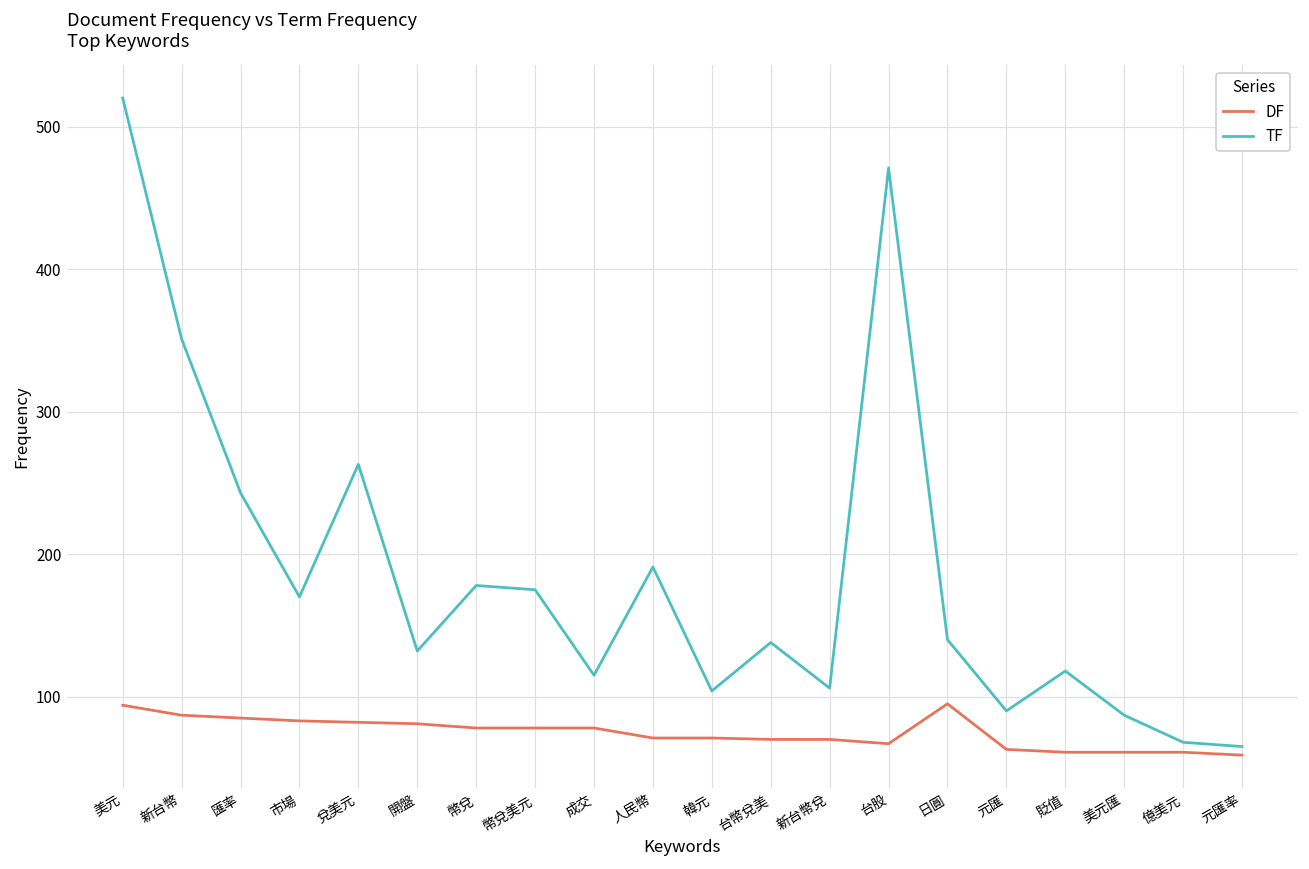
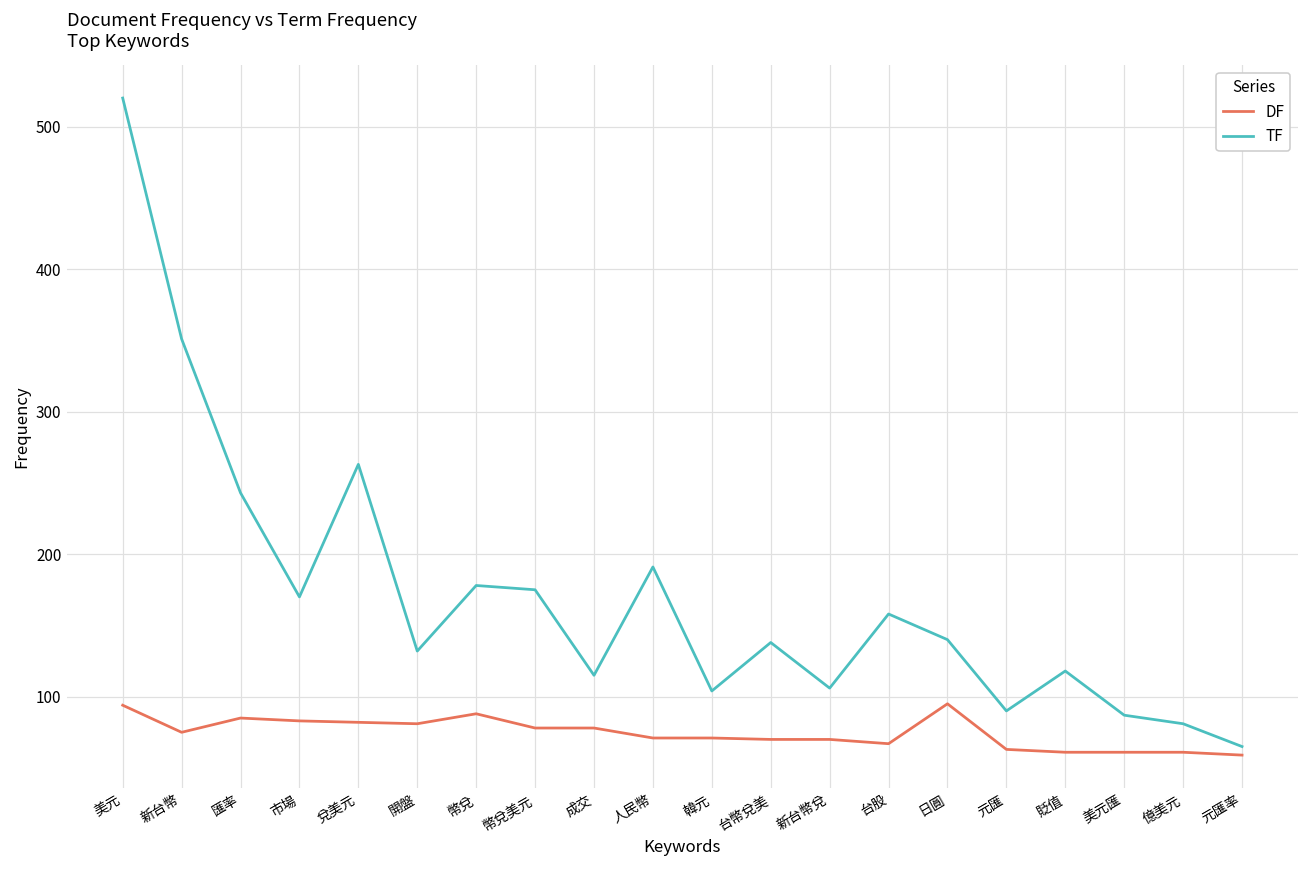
DF, 新台幣: 87 -> 75
DF, 幣兌: 78 -> 88
TF, 台股: 471 -> 158
TF, 億美元: 68 -> 81
